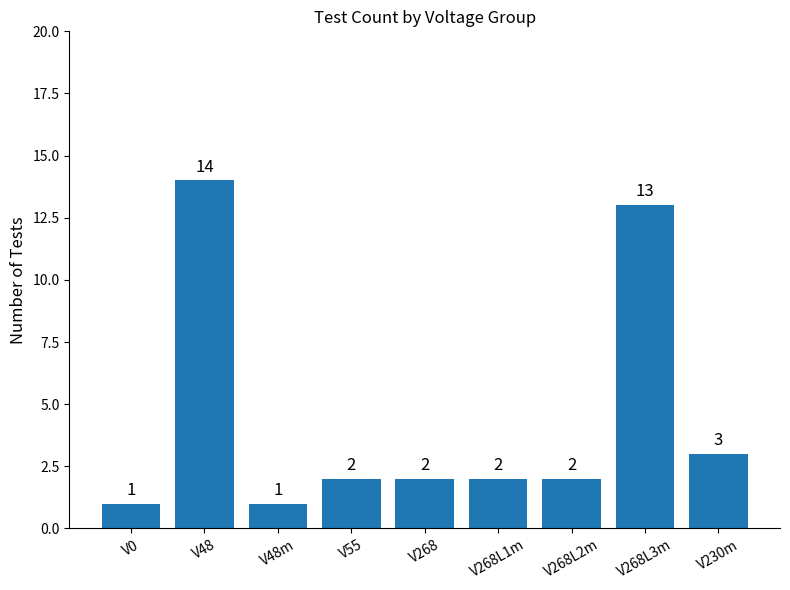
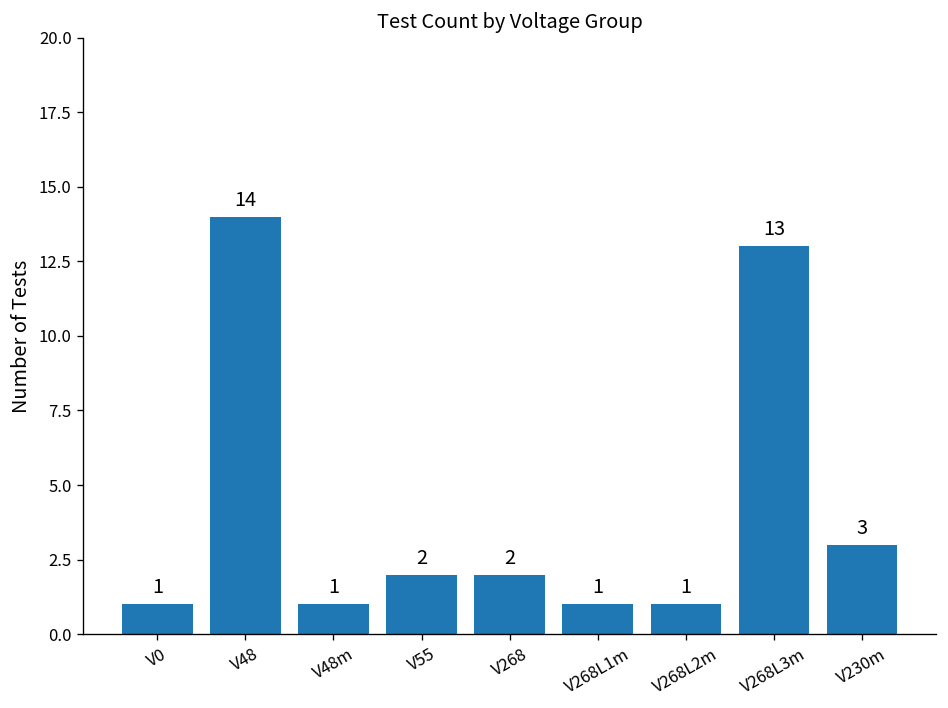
V268L1m: 2 -> 1
V268L2m: 2 -> 1
